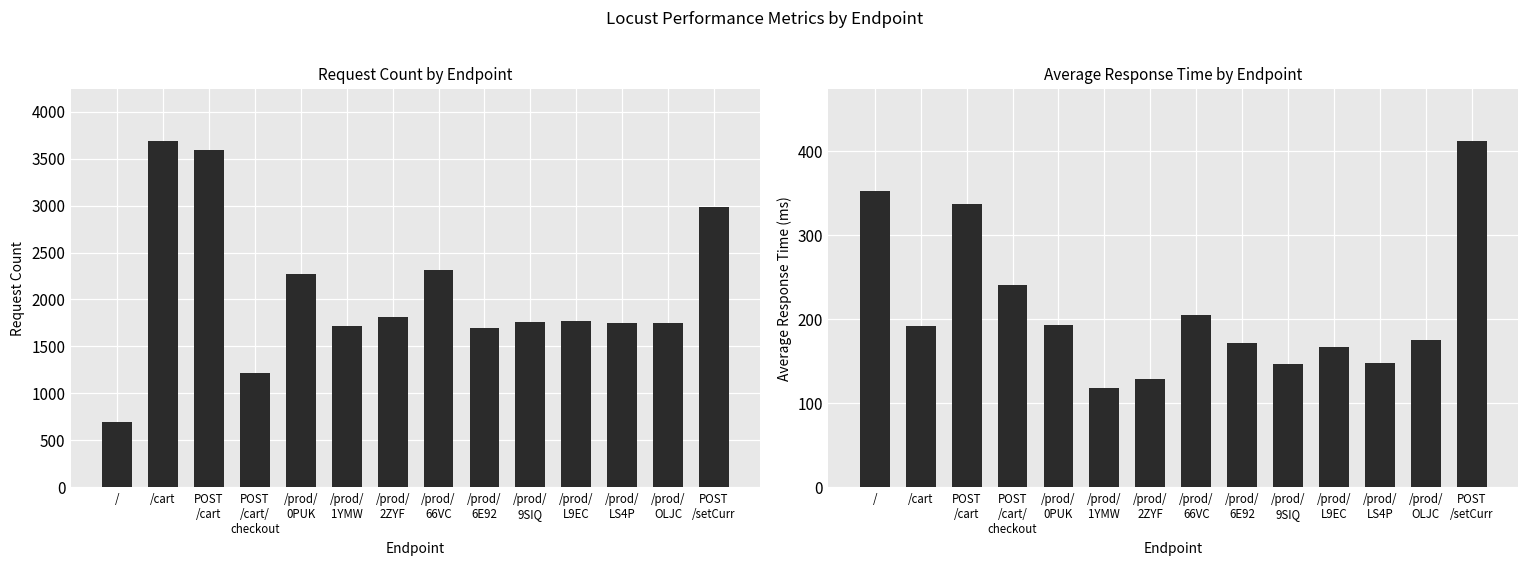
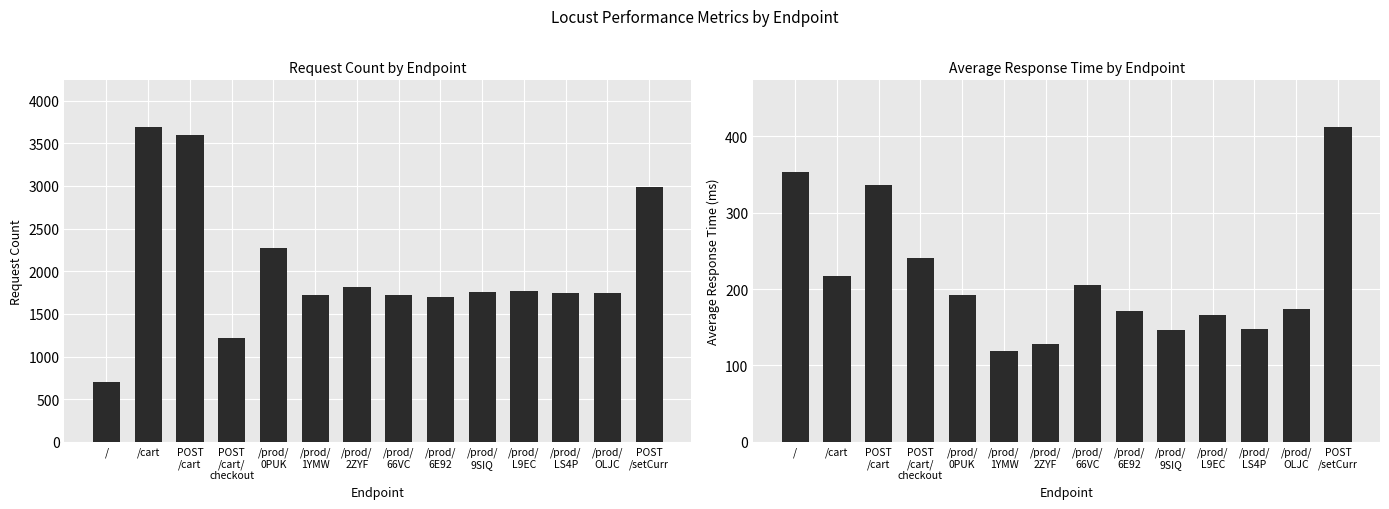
Request Count by Endpoint, /prod/ 66VC: 2300 -> 1700
Average Response Time by Endpoint, /cart: 190 -> 220
